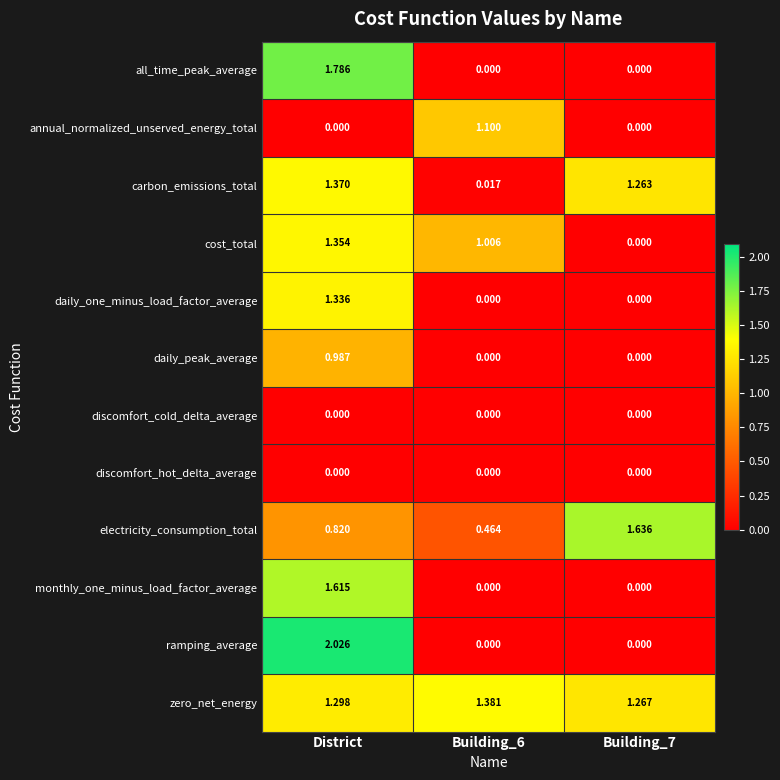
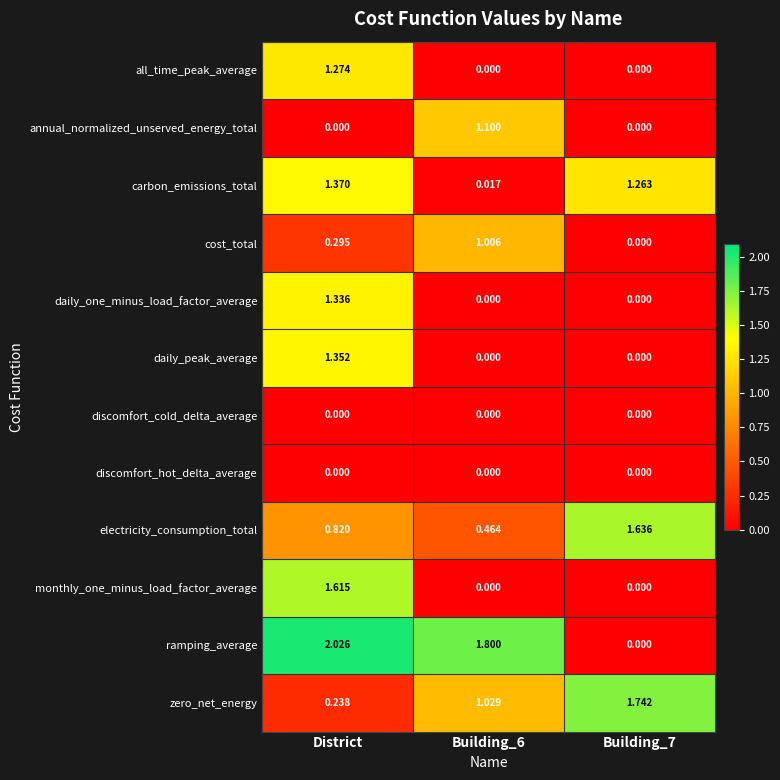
all_time_peak_average, District: 1.786 -> 1.274
cost_total, District: 1.354 -> 0.295
daily_peak_average, District: 0.987 -> 1.352
ramping_average, Building_6: 0.000 -> 1.800
zero_net_energy, District: 1.298 -> 0.238
zero_net_energy, Building_6: 1.381 -> 1.029
zero_net_energy, Building_7: 1.267 -> 1.742
